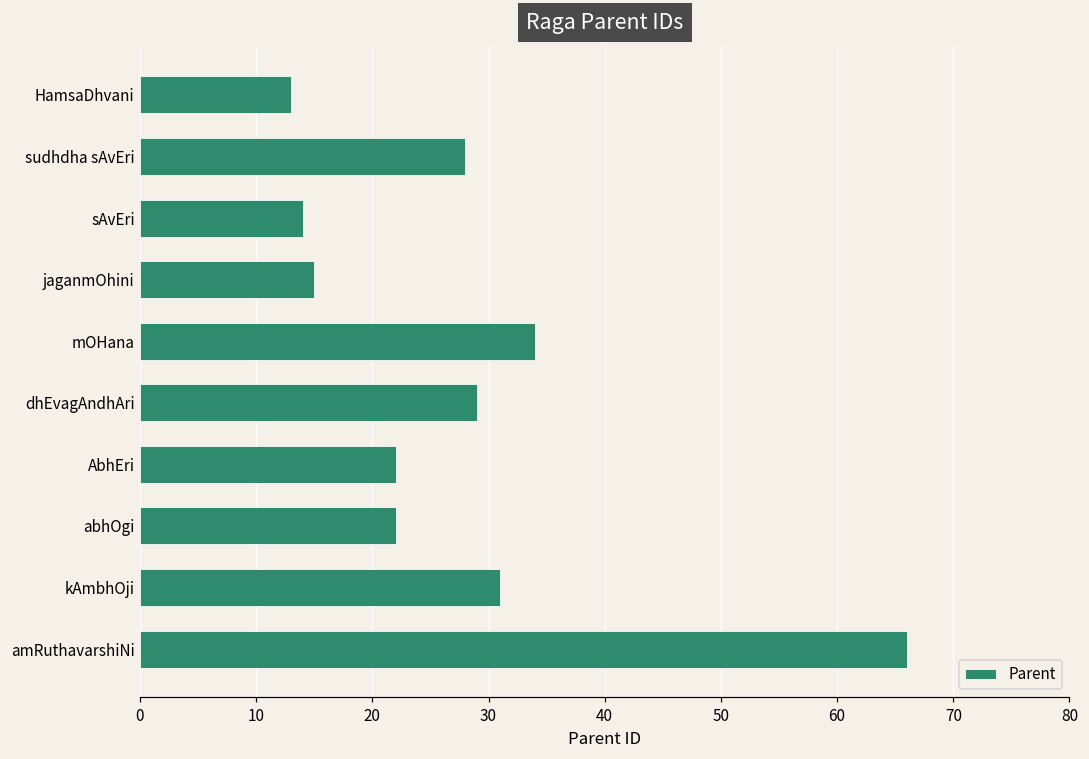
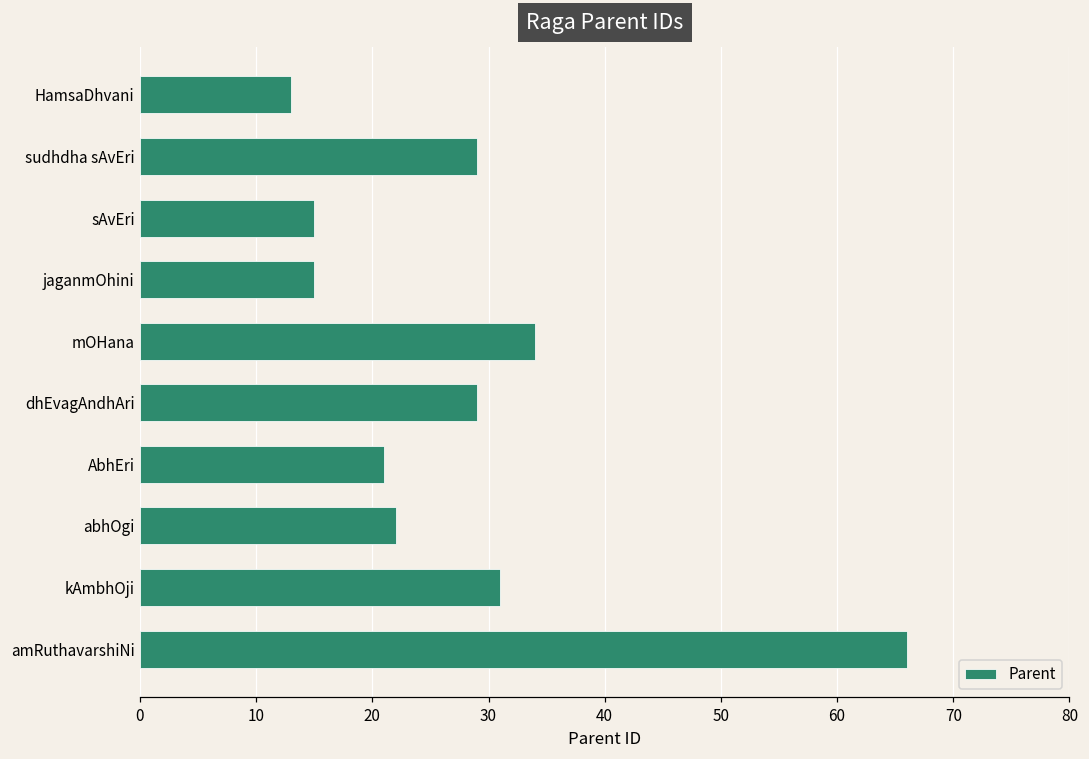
sudhdha sAvEri: 28 -> 29
sAvEri: 14 -> 15
AbhEri: 22 -> 21
